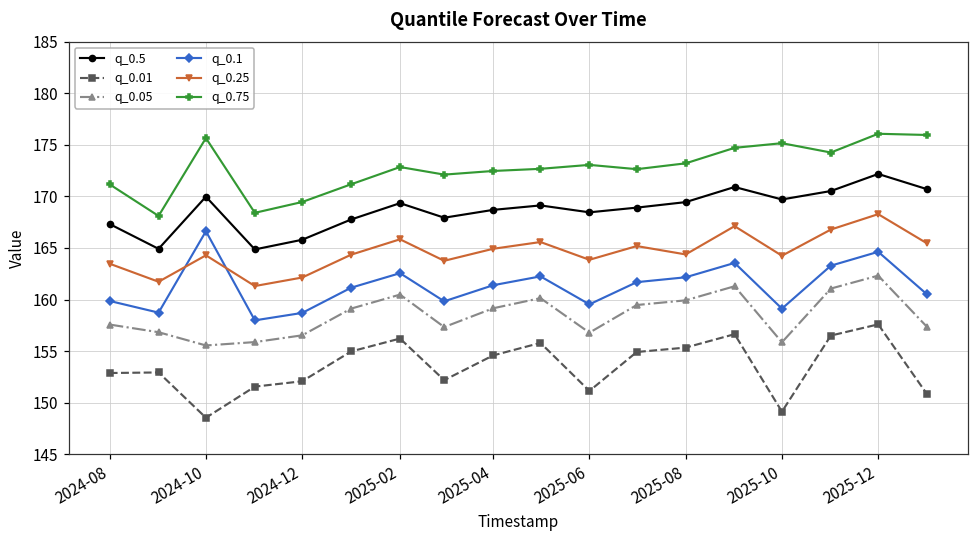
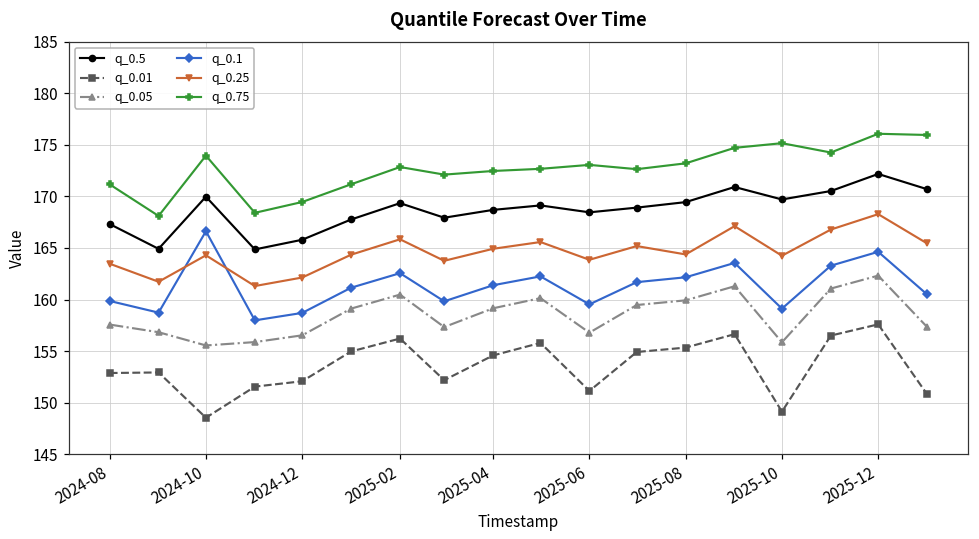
q_0.75, 2024-10: 176 -> 174
